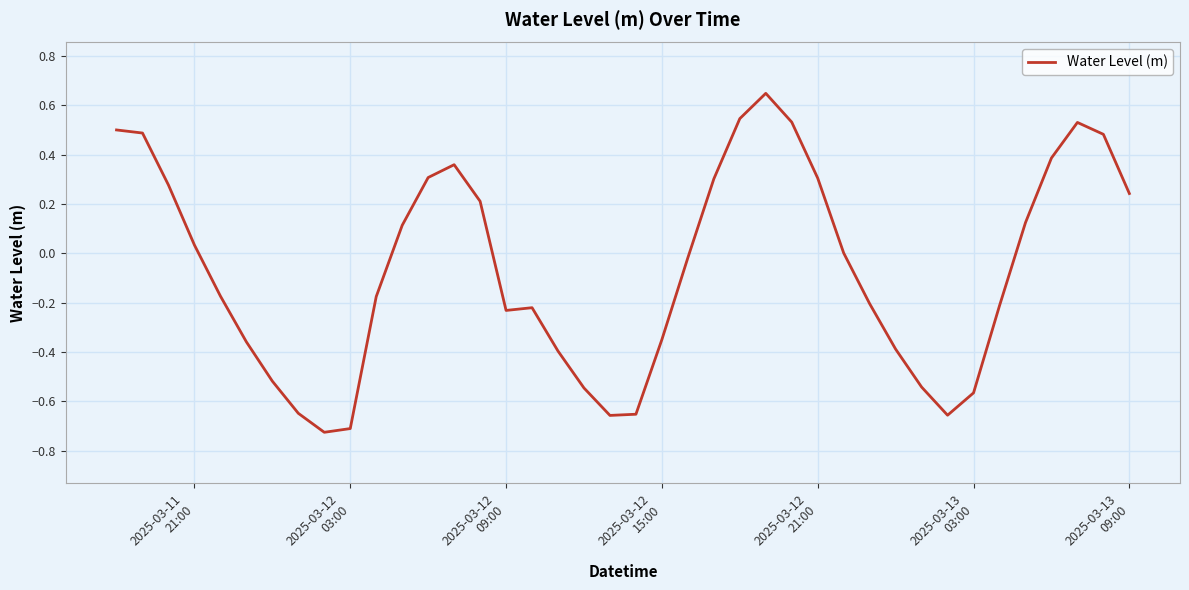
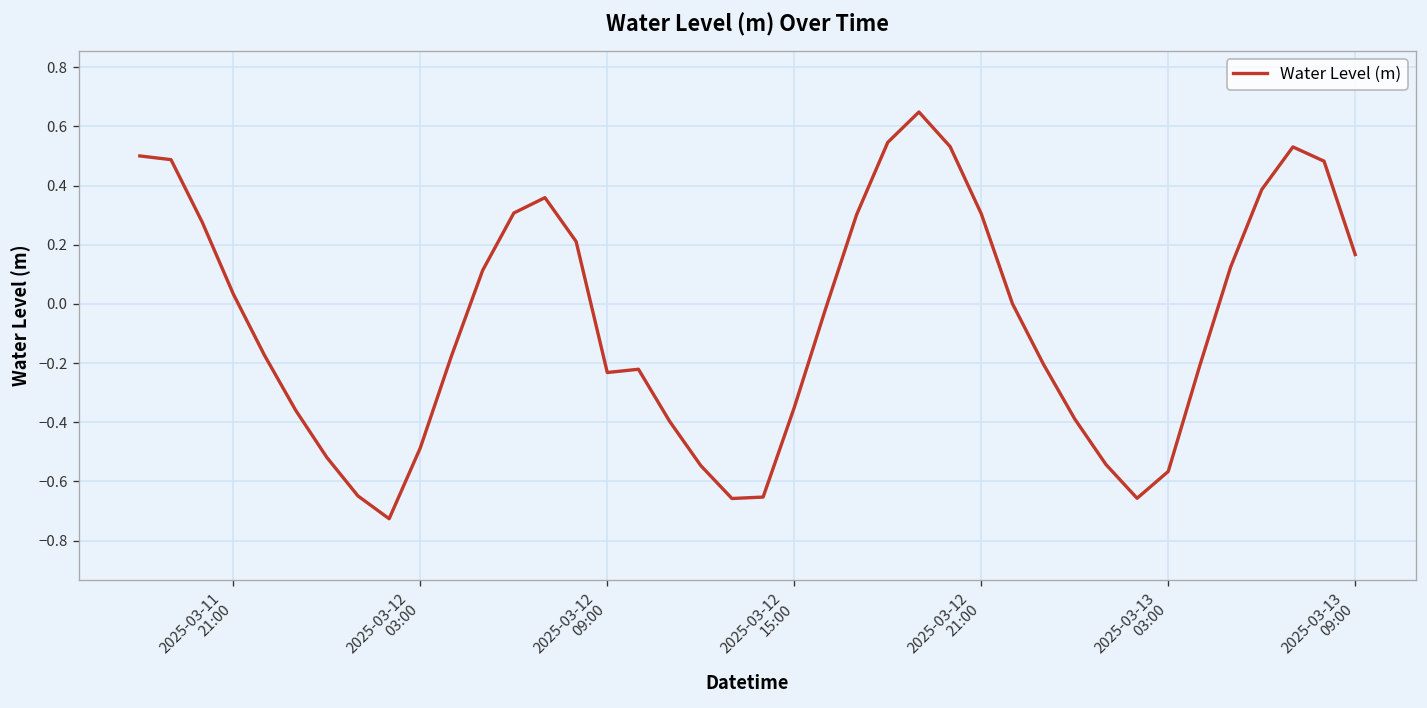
2025-03-12 03:00: -0.71 -> -0.49
2025-03-13 09:00: 0.24 -> 0.17
